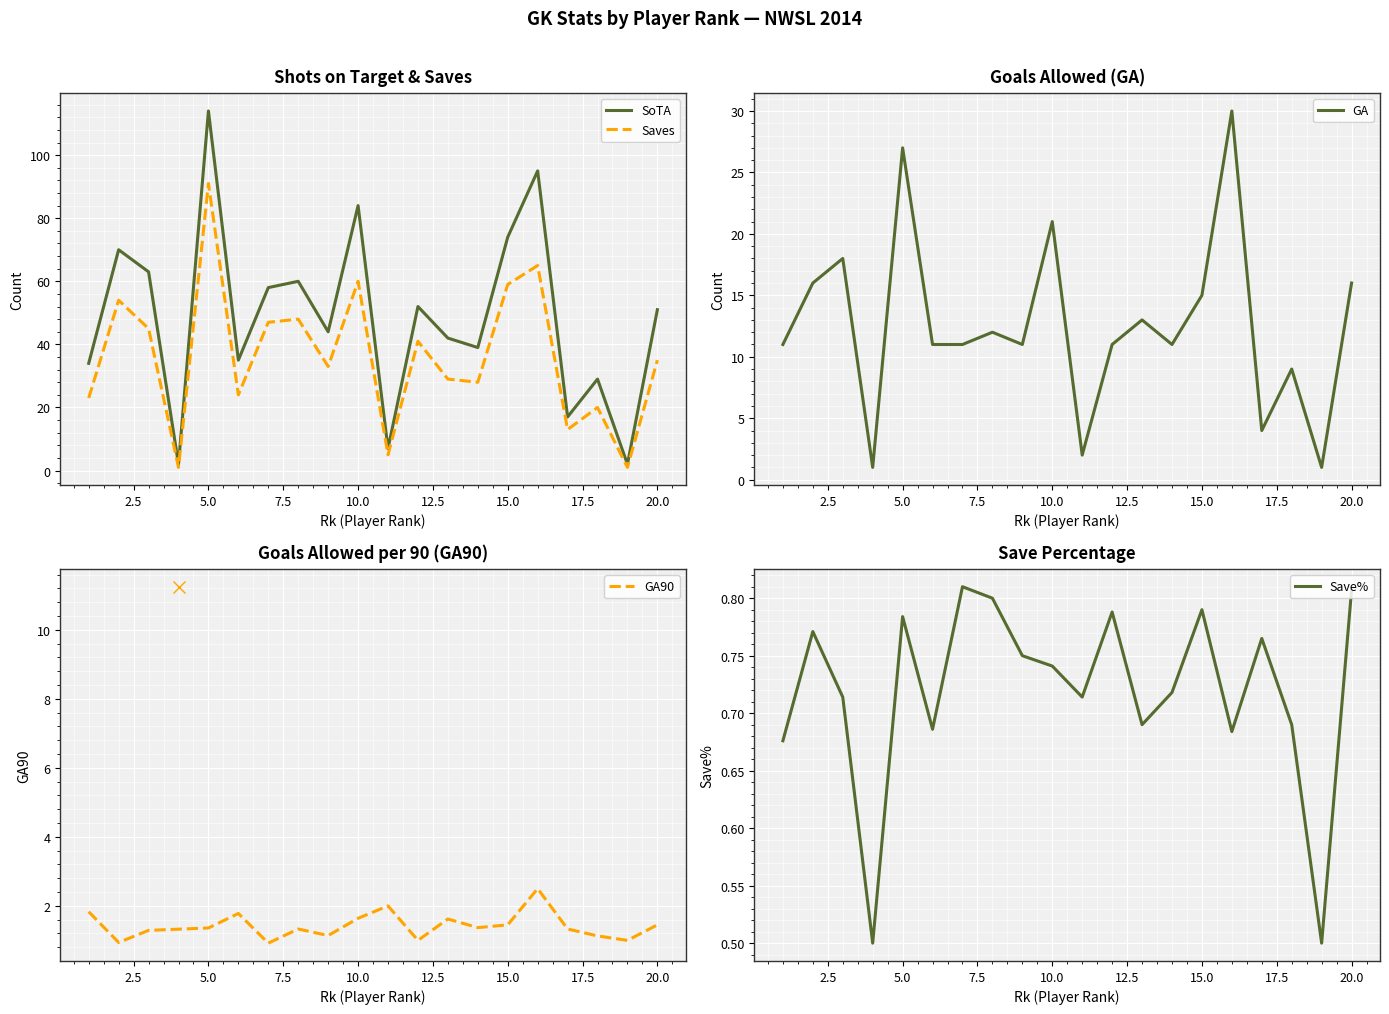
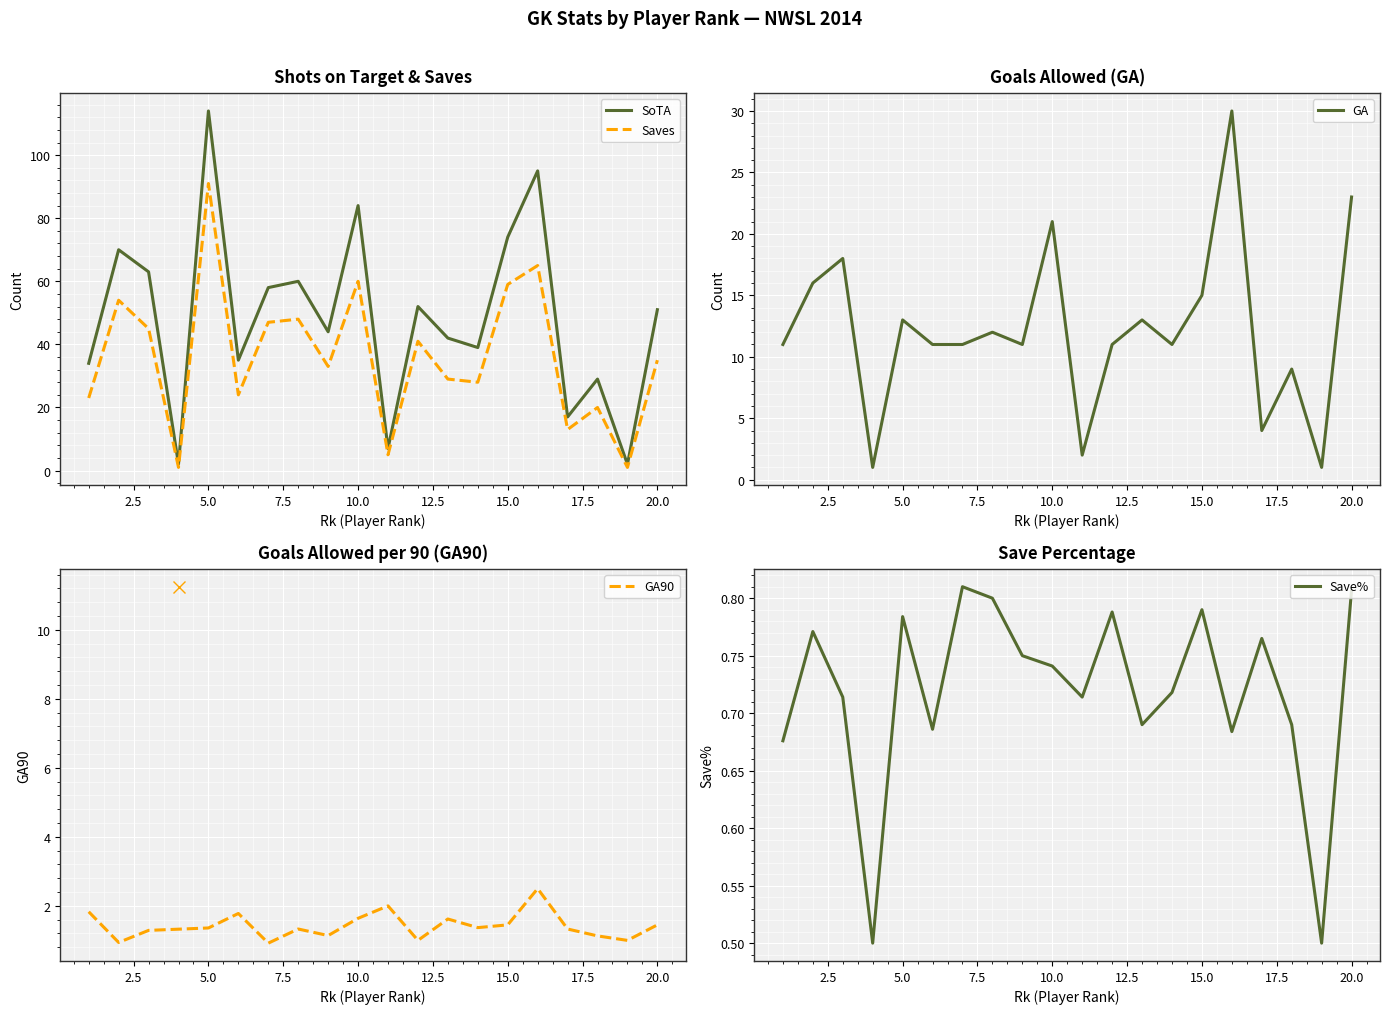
Goals Allowed (GA), 5.0: 27 -> 13
Goals Allowed (GA), 20.0: 16 -> 23
